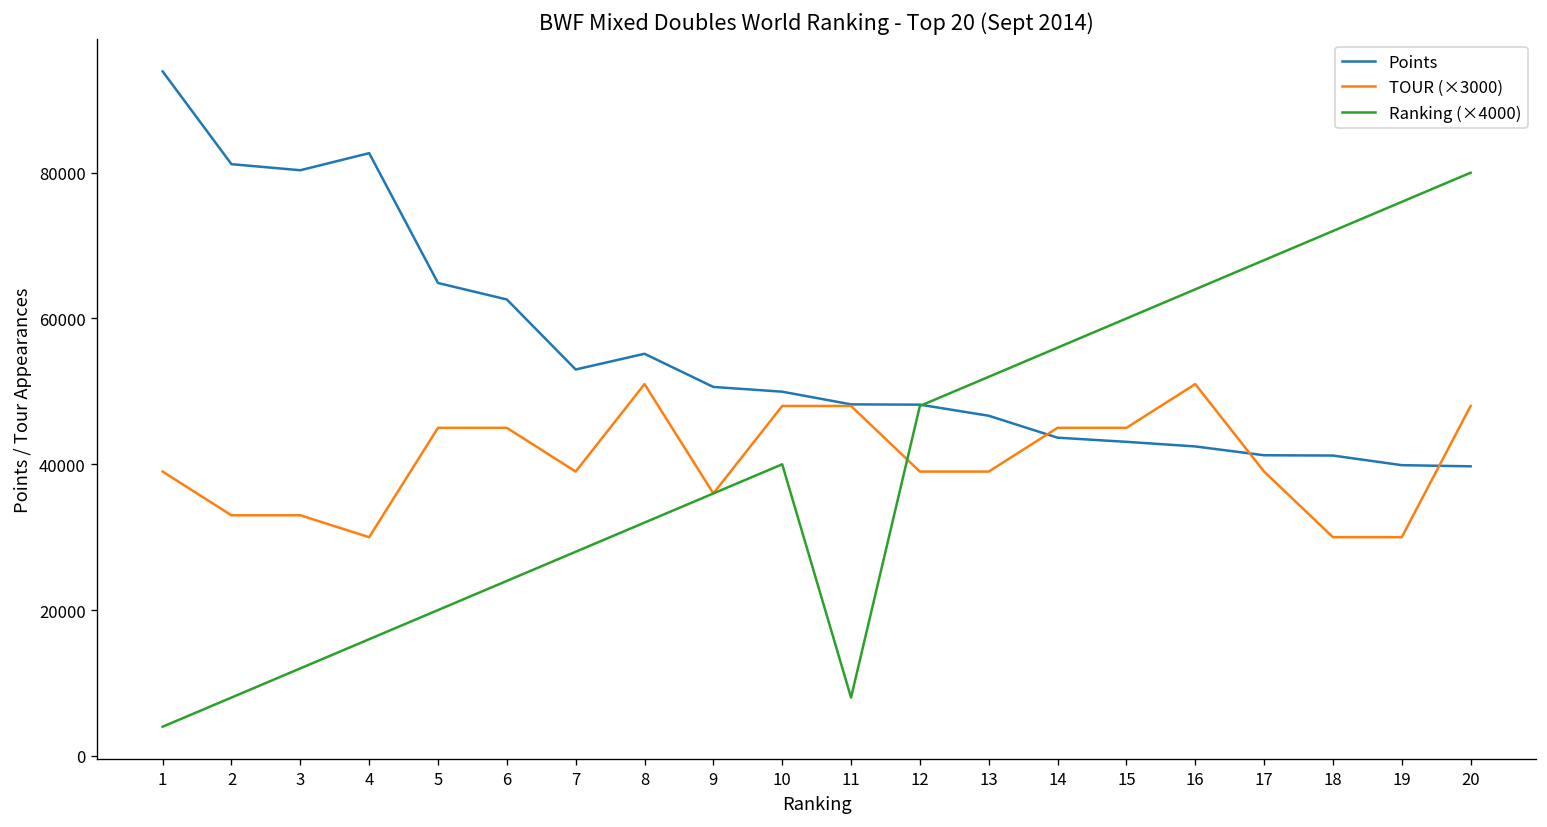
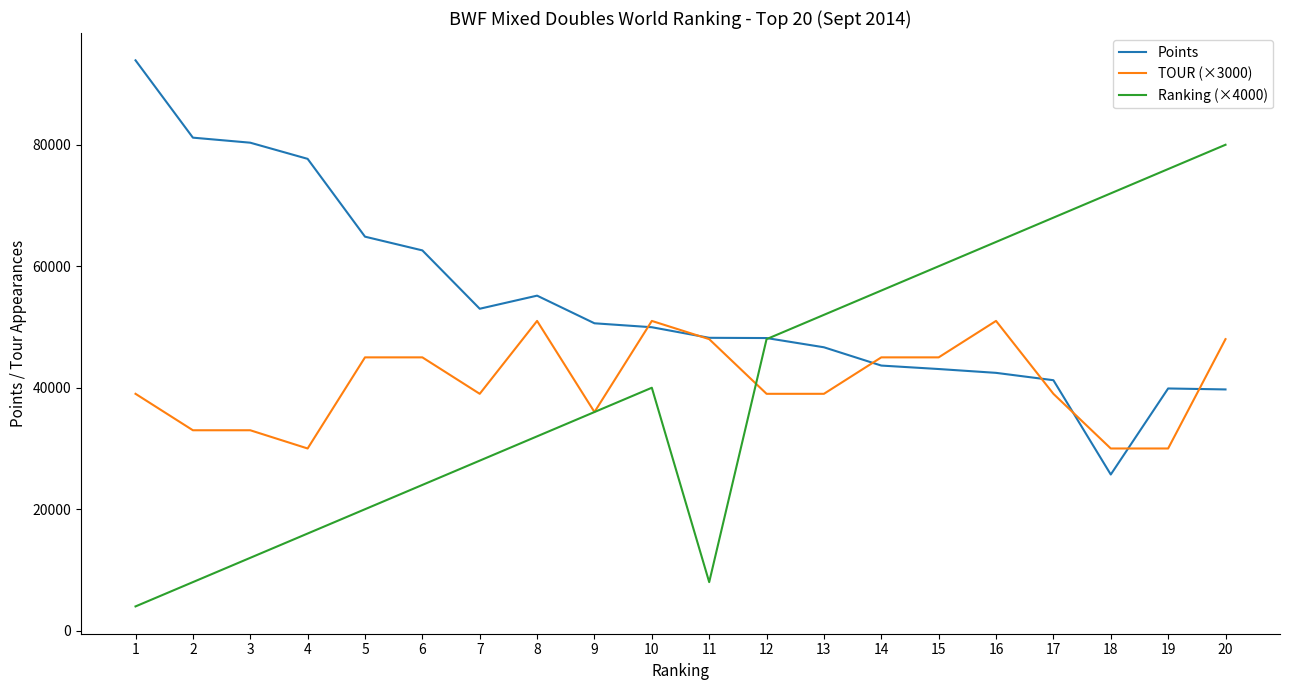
Points, 4: 83000 -> 78000
TOUR (×3000), 10: 48000 -> 51000
Points, 18: 41000 -> 26000
